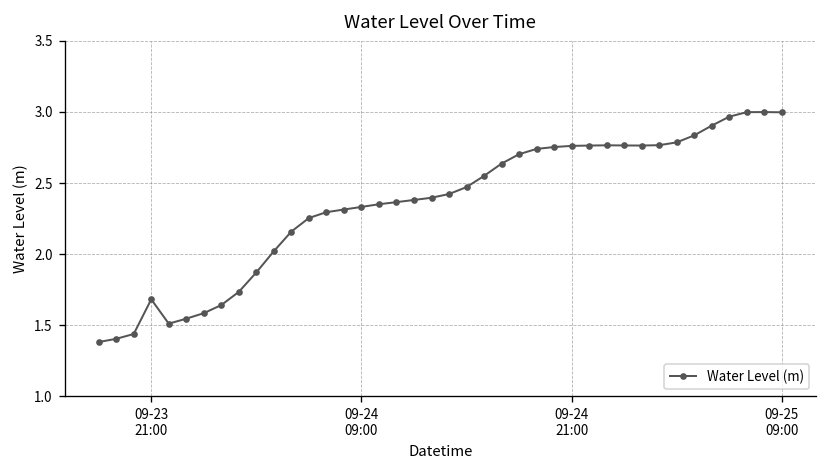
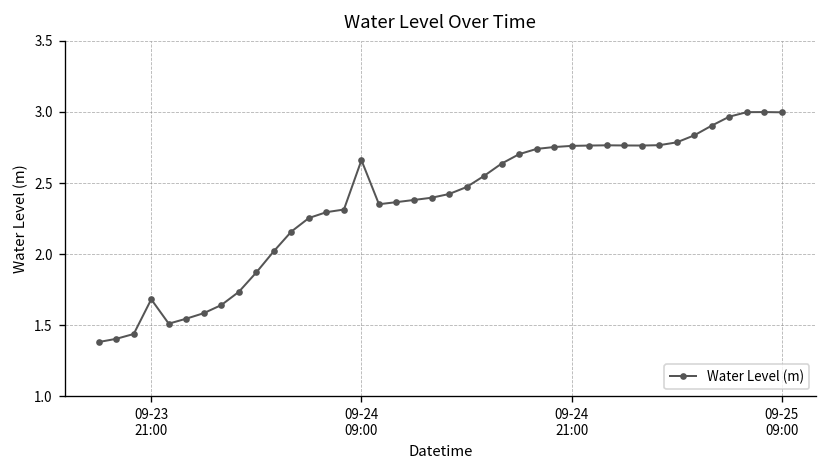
09-24 09:00: 2.33 -> 2.66
